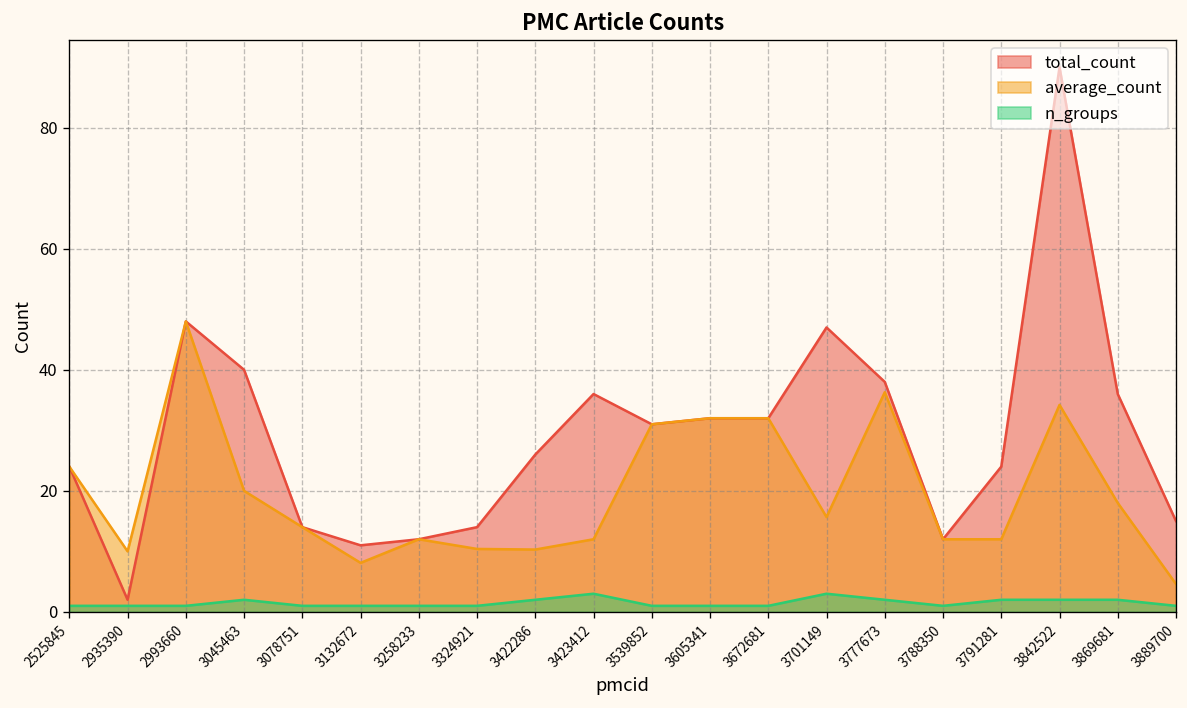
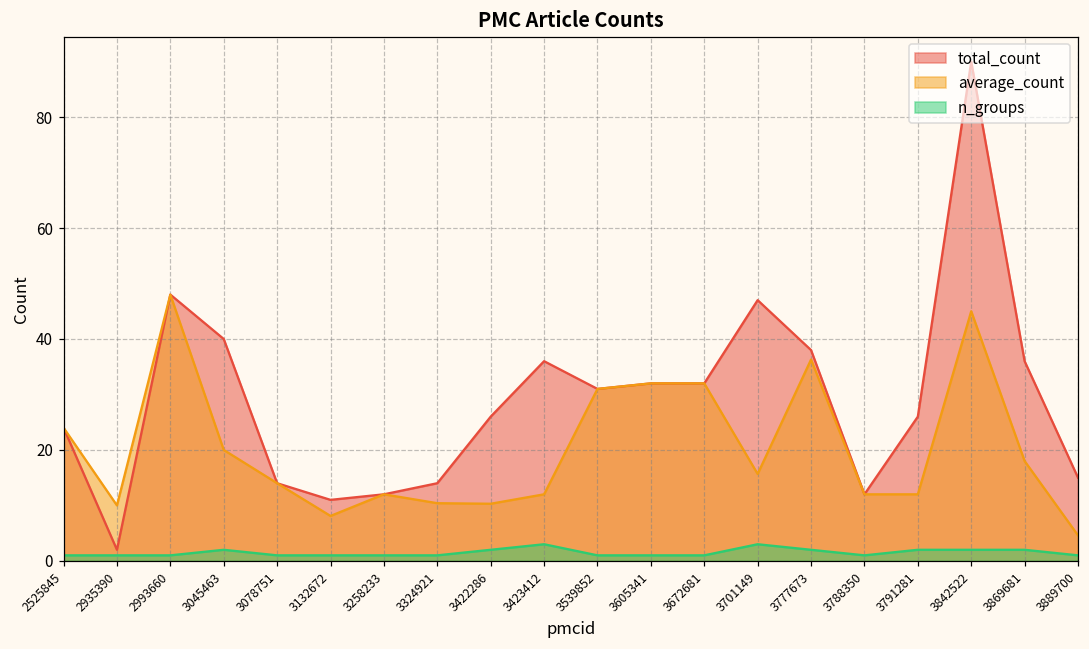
total_count, 3791281: 24 -> 26
average_count, 3842522: 34 -> 45
